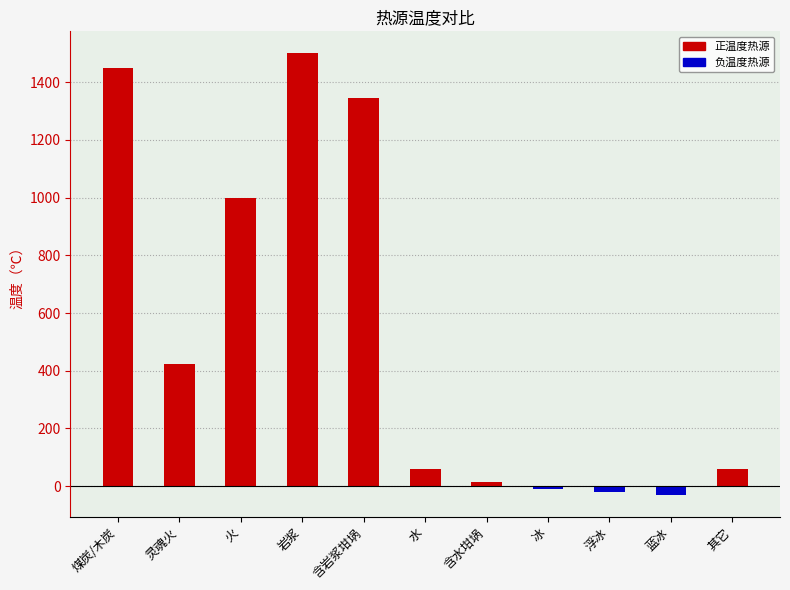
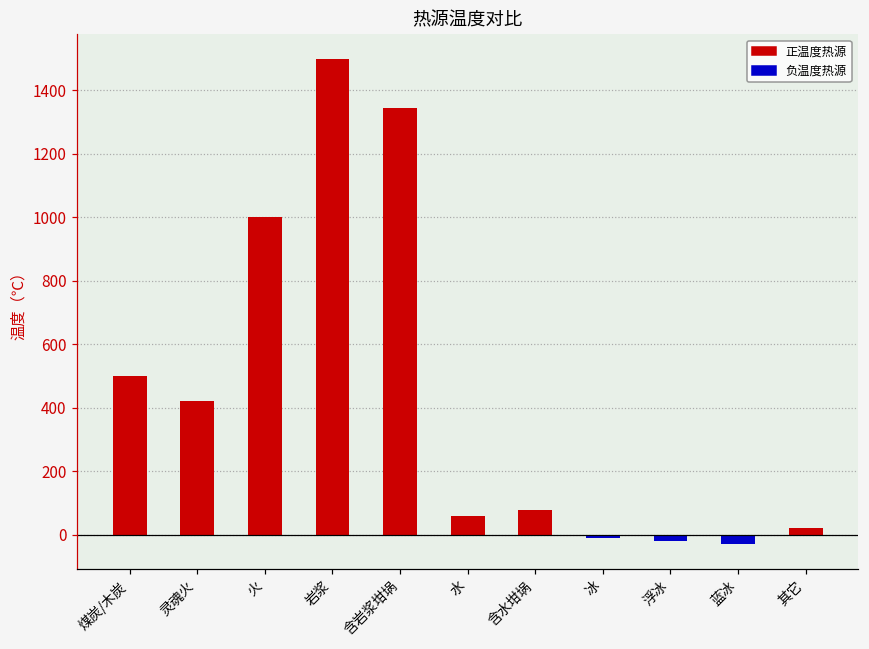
煤炭/木炭: 1450 -> 500
含水坩埚: 20 -> 80
其它: 60 -> 20
